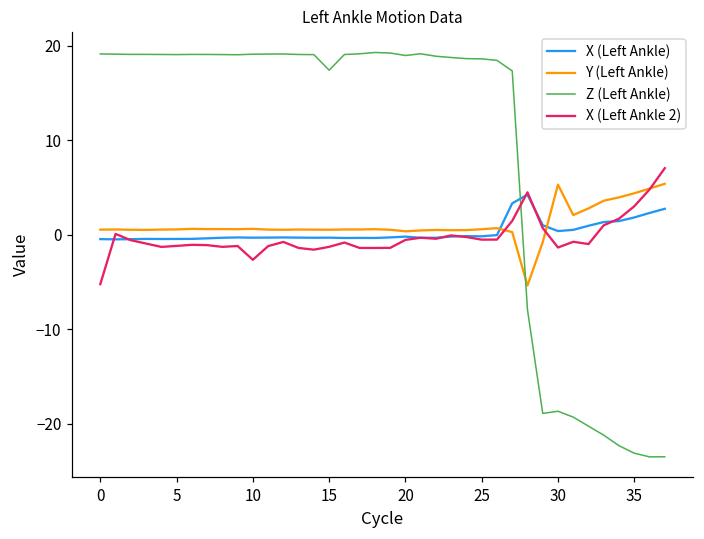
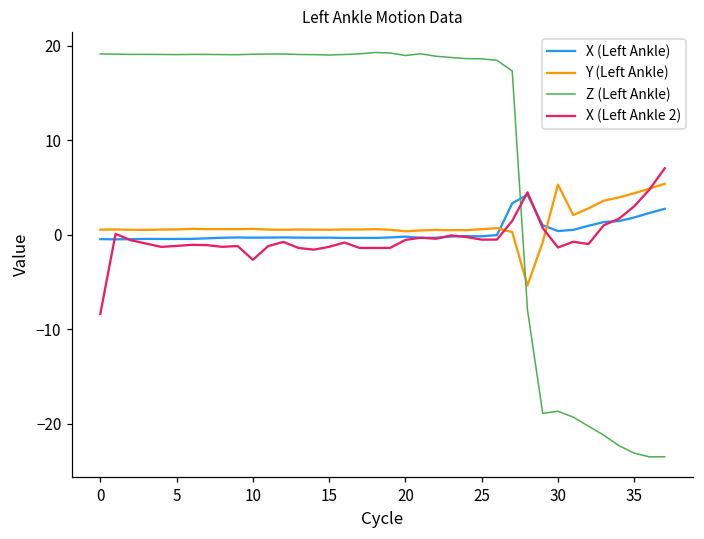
X (Left Ankle 2), 0: -5 -> -8
Z (Left Ankle), 15: 17 -> 19
